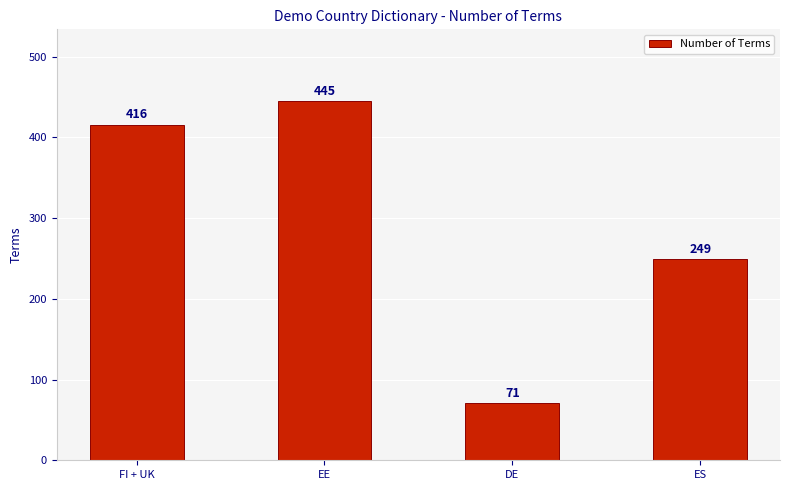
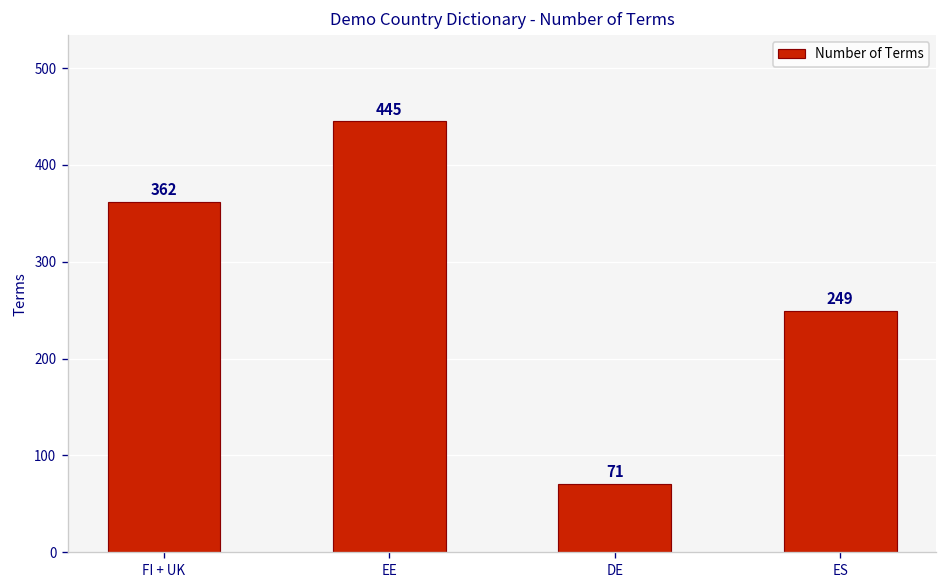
FI + UK: 416 -> 362
